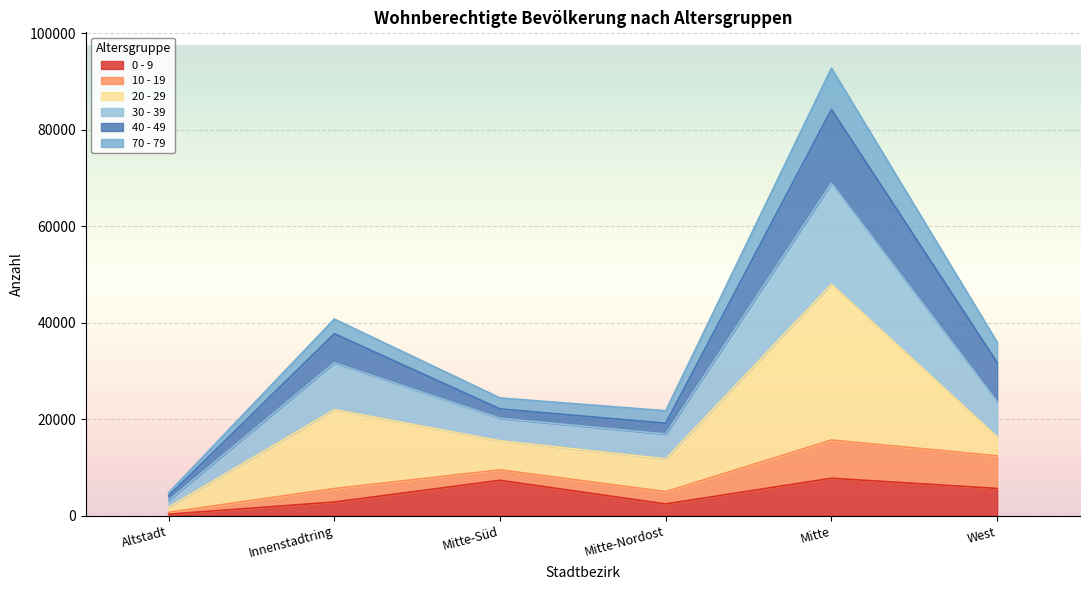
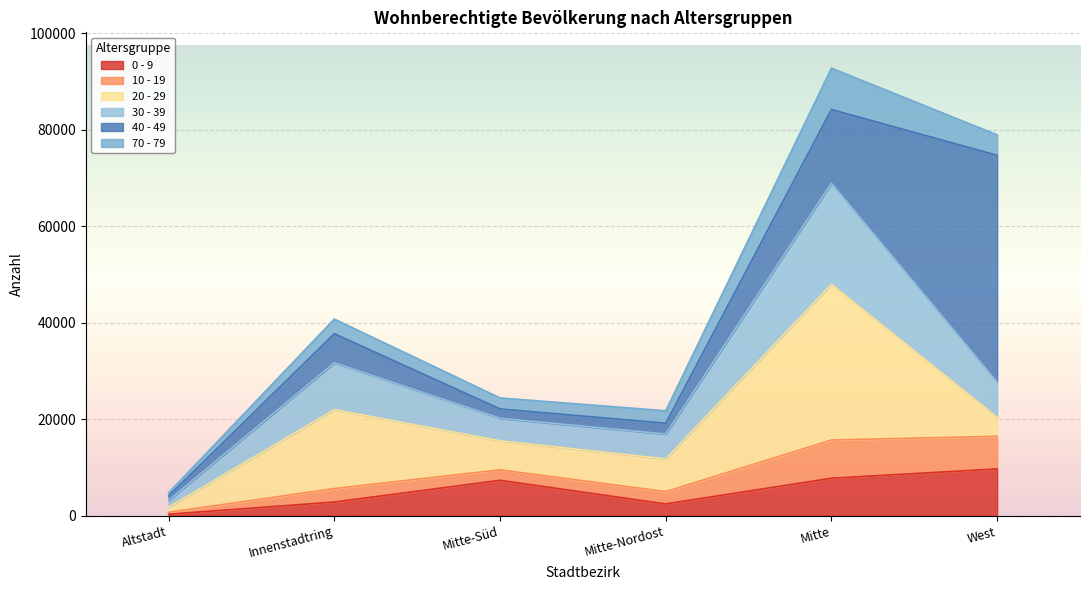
0 - 9, West: 6000 -> 10000
40 - 49, West: 8000 -> 47000
